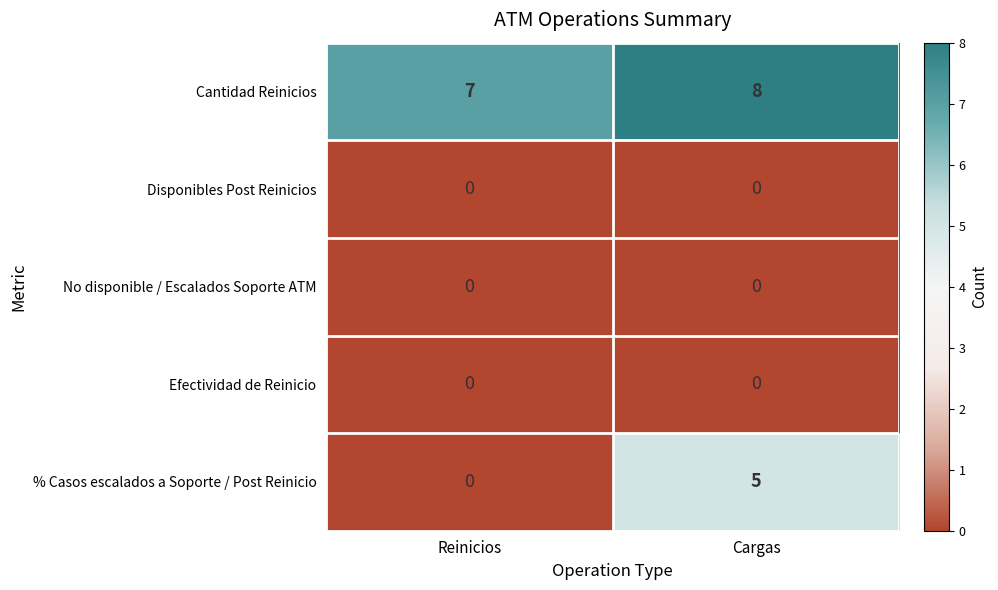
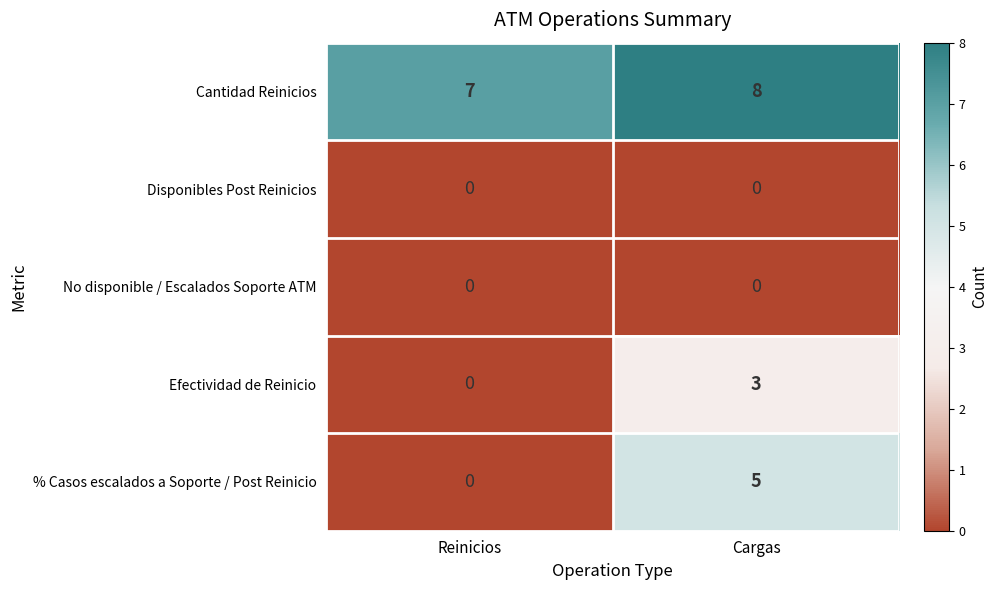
Efectividad de Reinicio, Cargas: 0 -> 3
